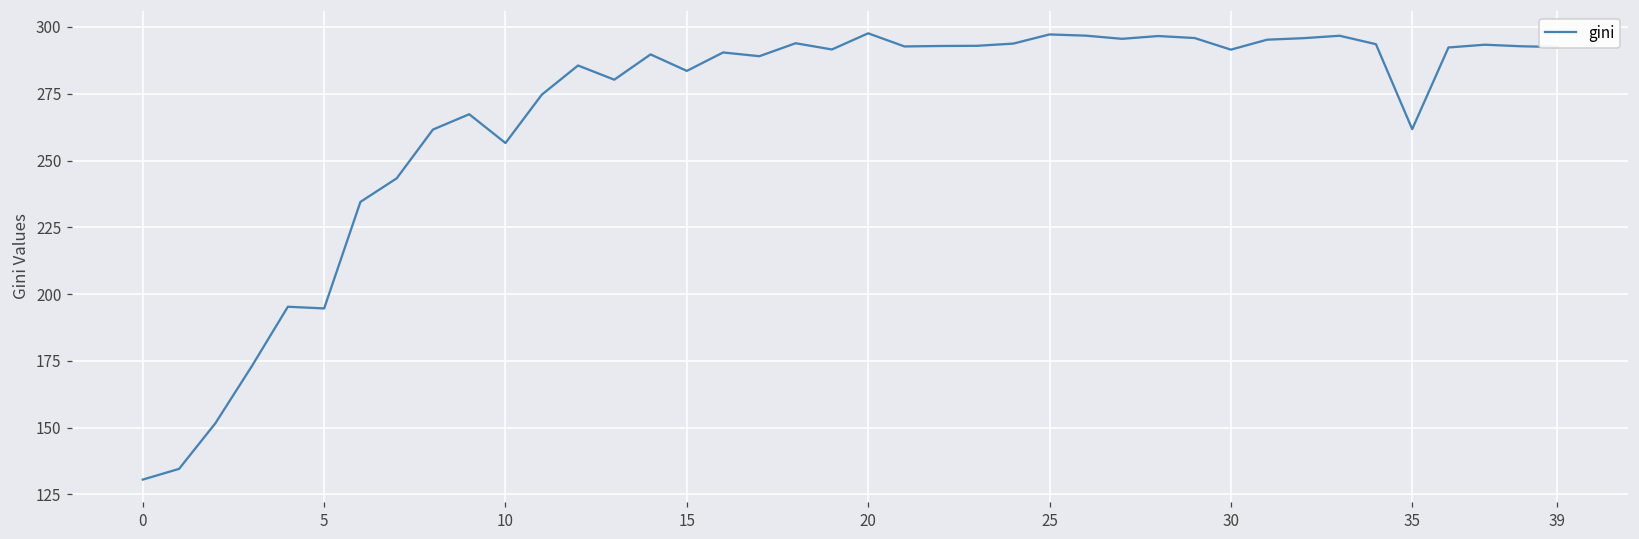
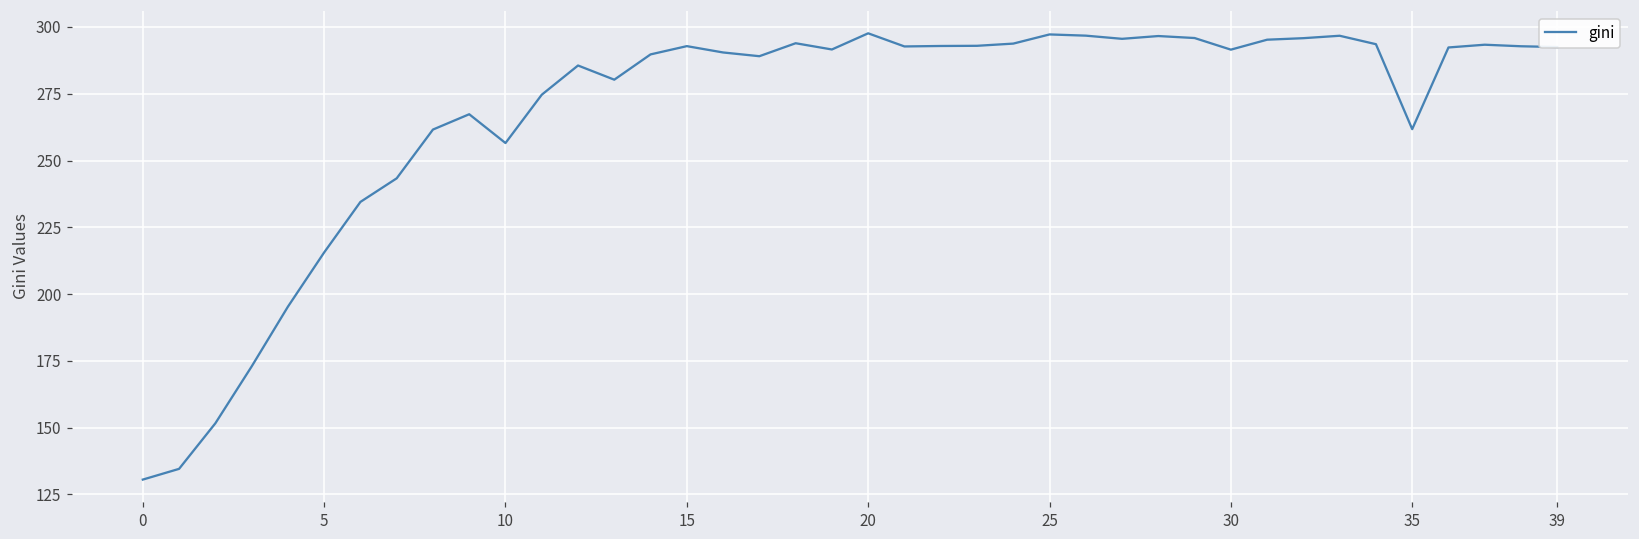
5: 195 -> 216
15: 284 -> 293
